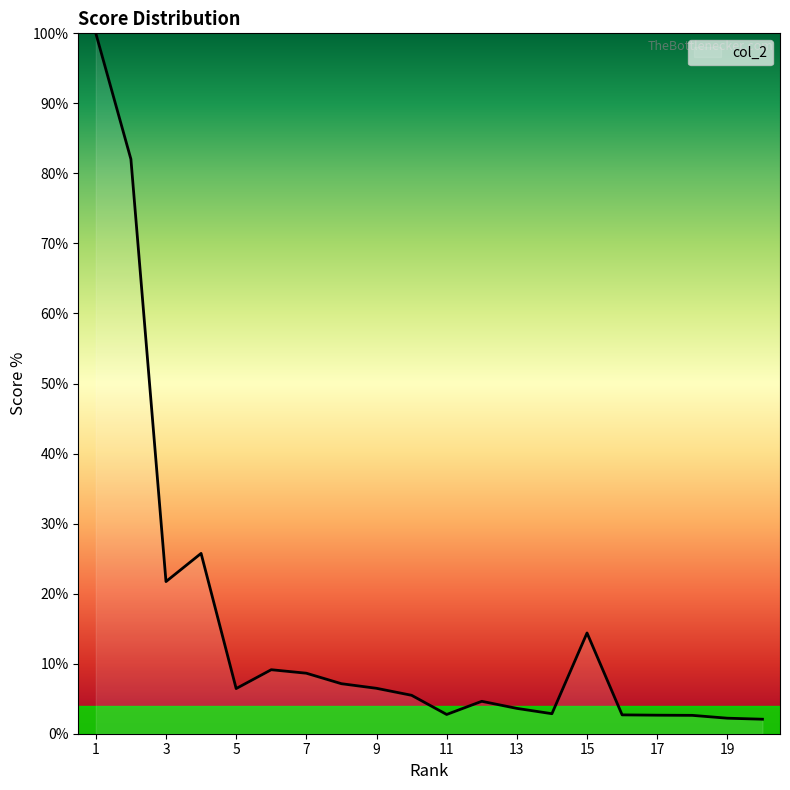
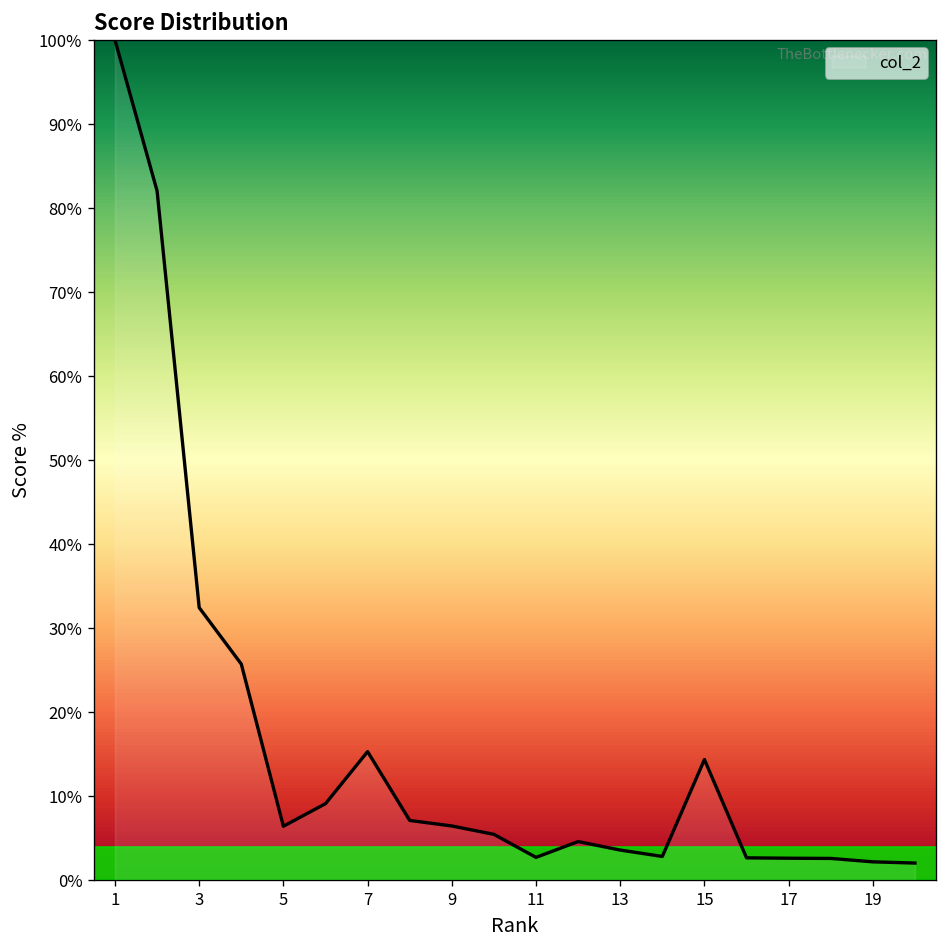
3: 22% -> 32%
7: 9% -> 15%
